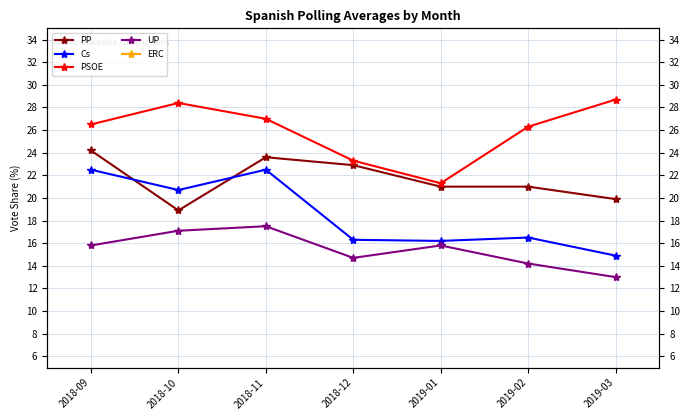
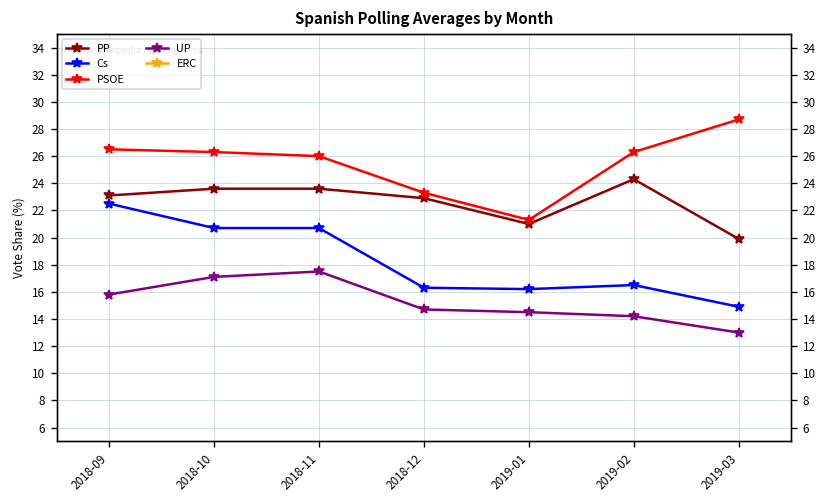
PP, 2018-09: 24.2 -> 23.1
PP, 2018-10: 18.9 -> 23.6
PSOE, 2018-10: 28.4 -> 26.3
Cs, 2018-11: 22.5 -> 20.7
PSOE, 2018-11: 27 -> 26
UP, 2019-01: 15.8 -> 14.5
PP, 2019-02: 21.0 -> 24.3
